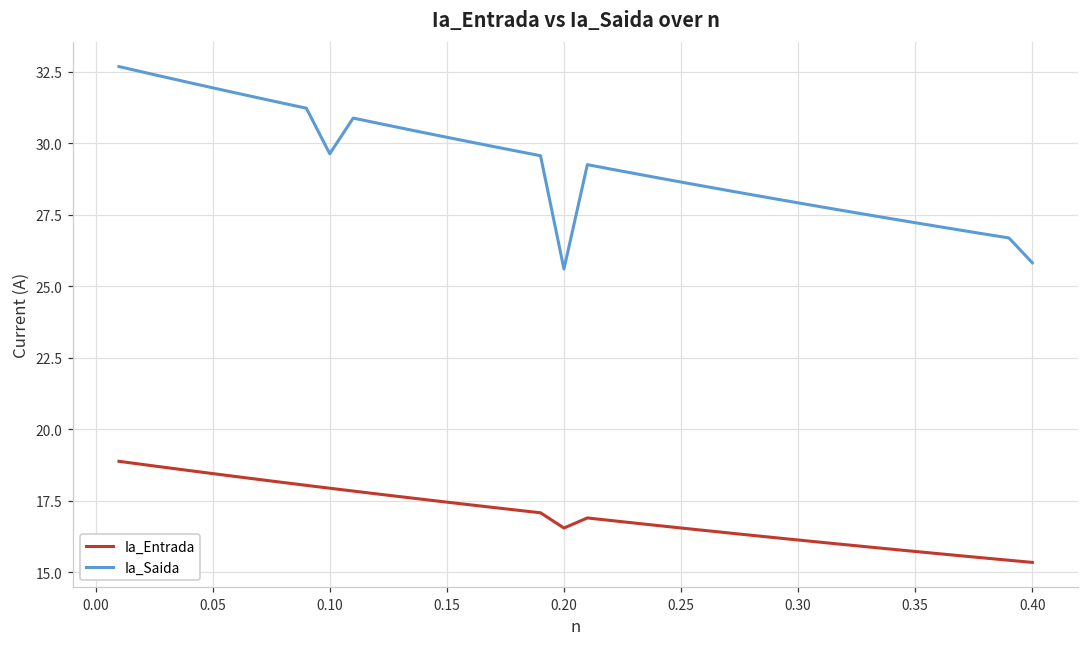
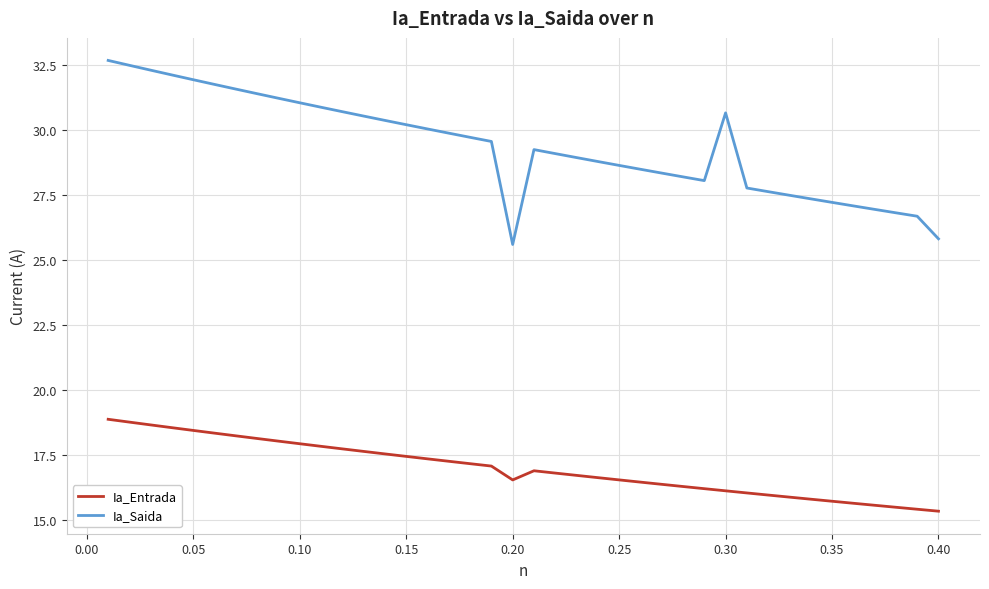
Ia_Saida, 0.10: 29.6 -> 31.1
Ia_Saida, 0.30: 27.9 -> 30.7
